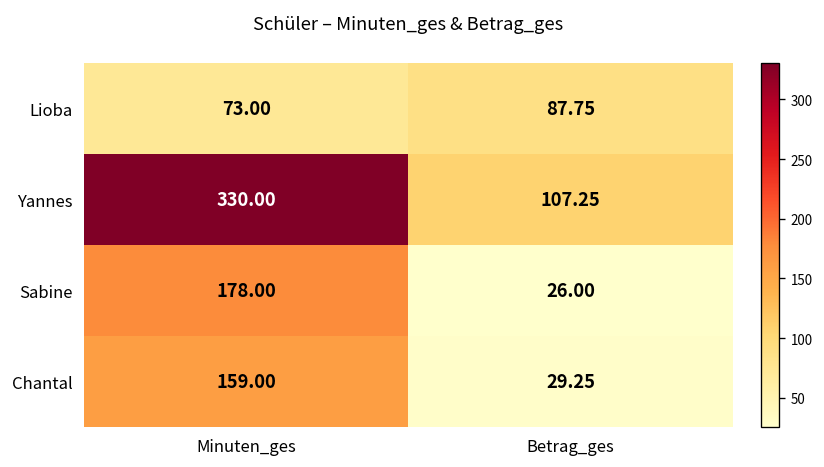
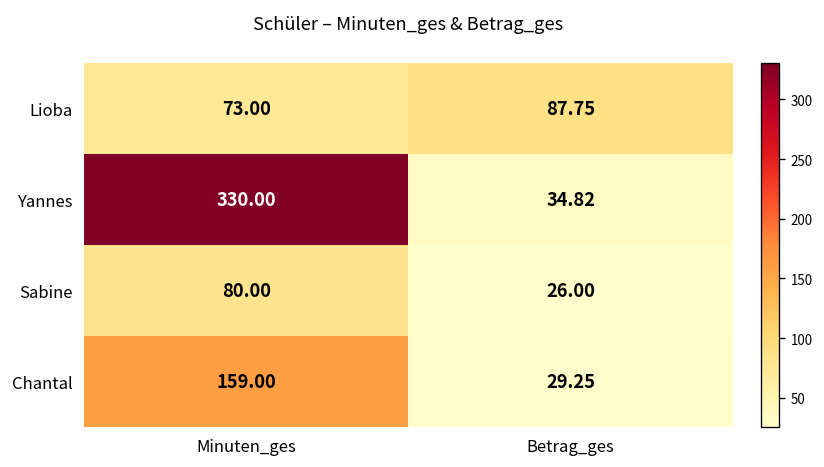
Yannes, Betrag_ges: 107.25 -> 34.82
Sabine, Minuten_ges: 178.00 -> 80.00
